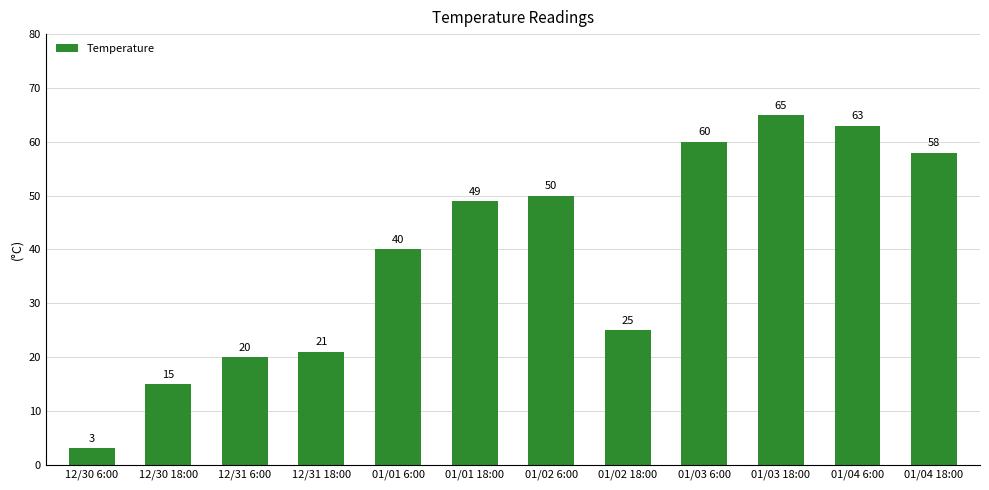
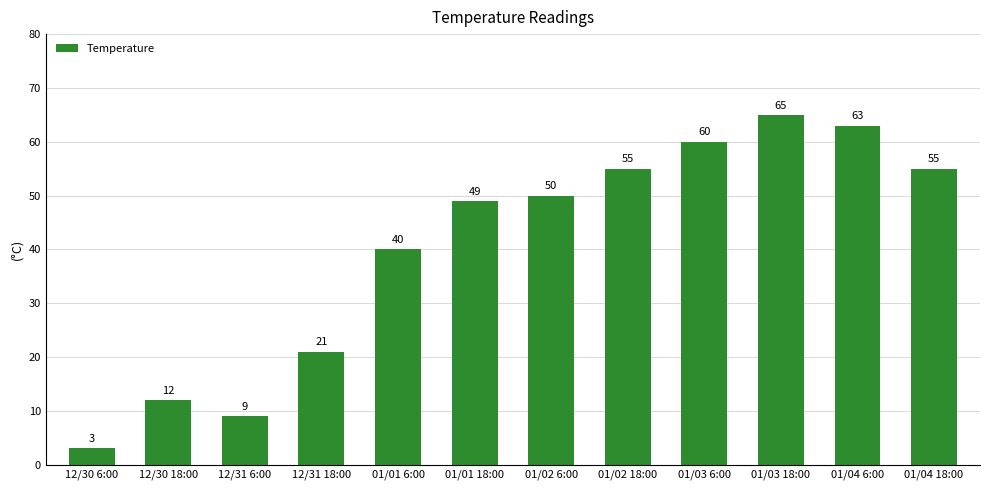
12/30 18:00: 15 -> 12
12/31 6:00: 20 -> 9
01/02 18:00: 25 -> 55
01/04 18:00: 58 -> 55
